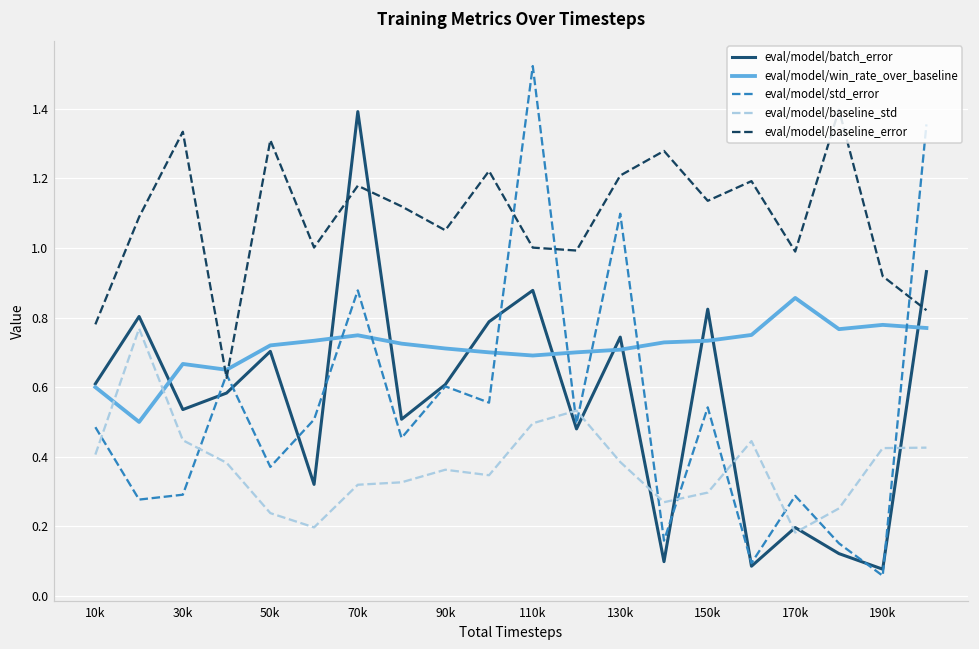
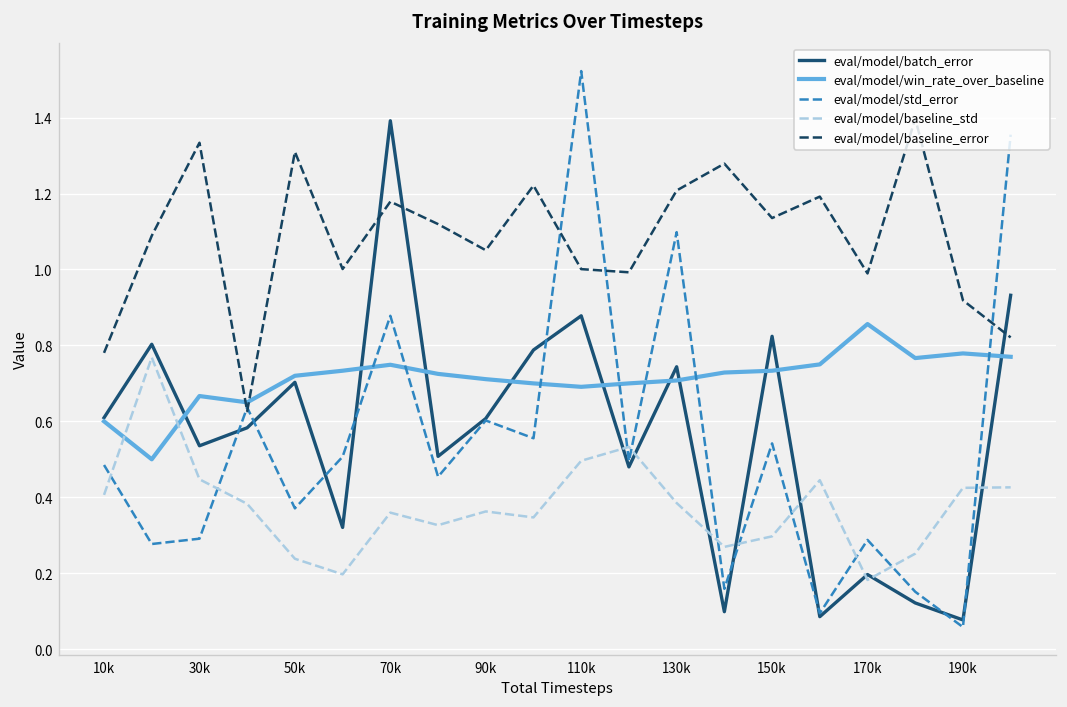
eval/model/baseline_std, 70k: 0.32 -> 0.36
